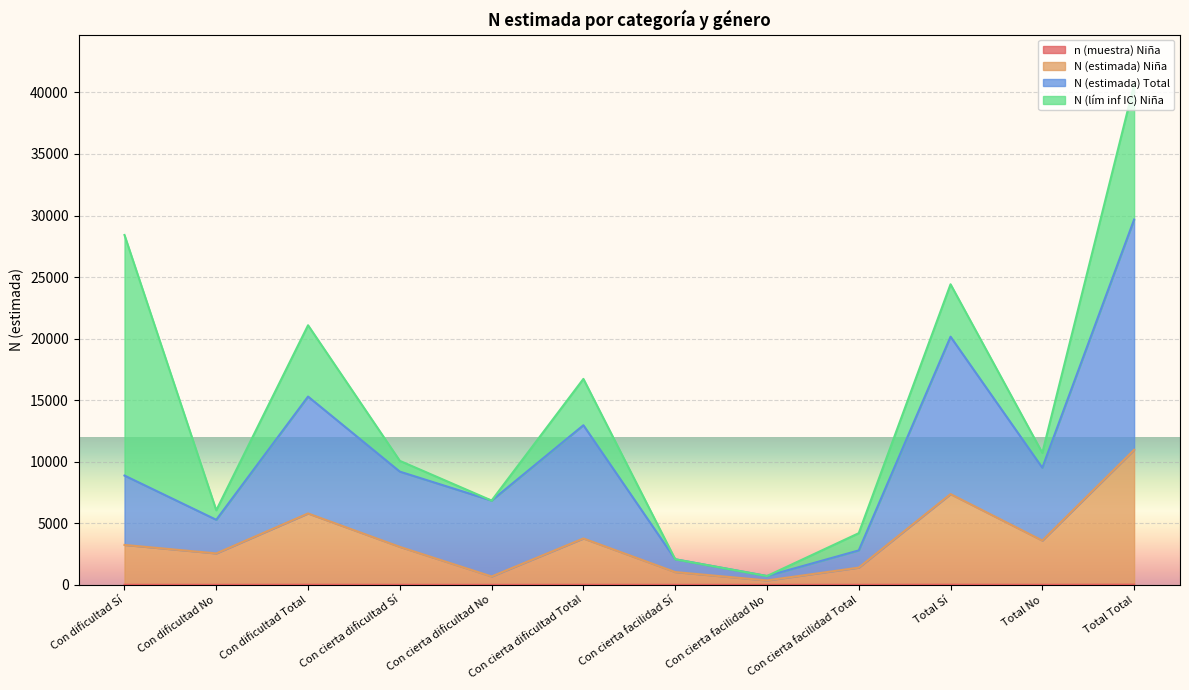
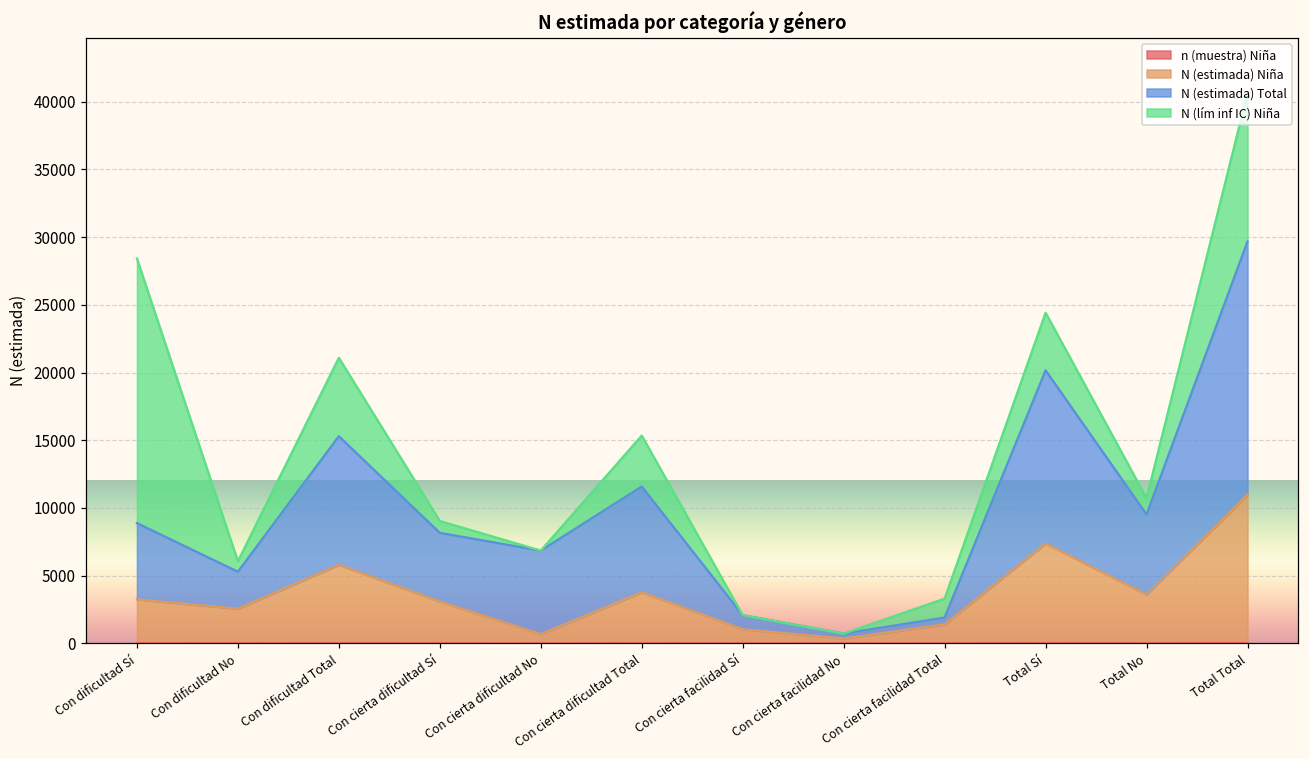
N (estimada) Total, Con cierta dificultad Sí: 6100 -> 5100
N (estimada) Total, Con cierta dificultad Total: 9200 -> 7800
N (estimada) Total, Con cierta facilidad Total: 1400 -> 500
